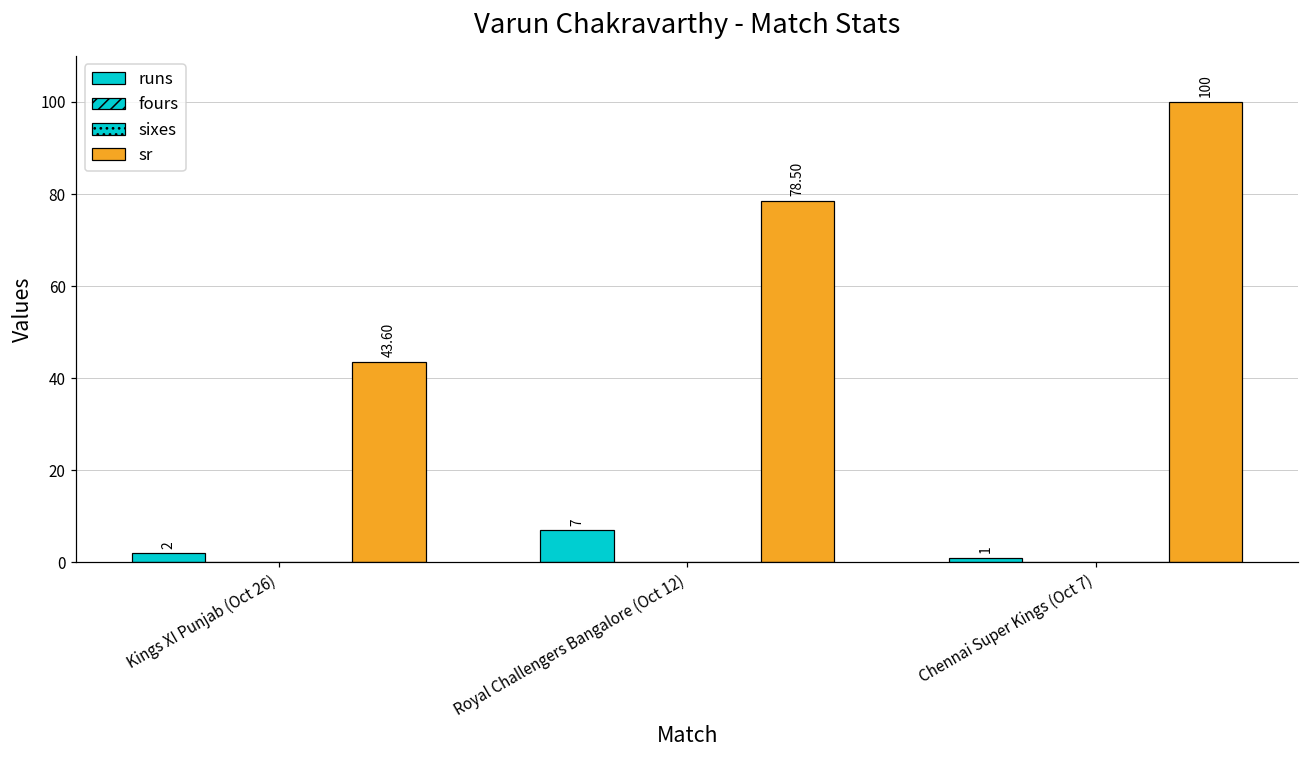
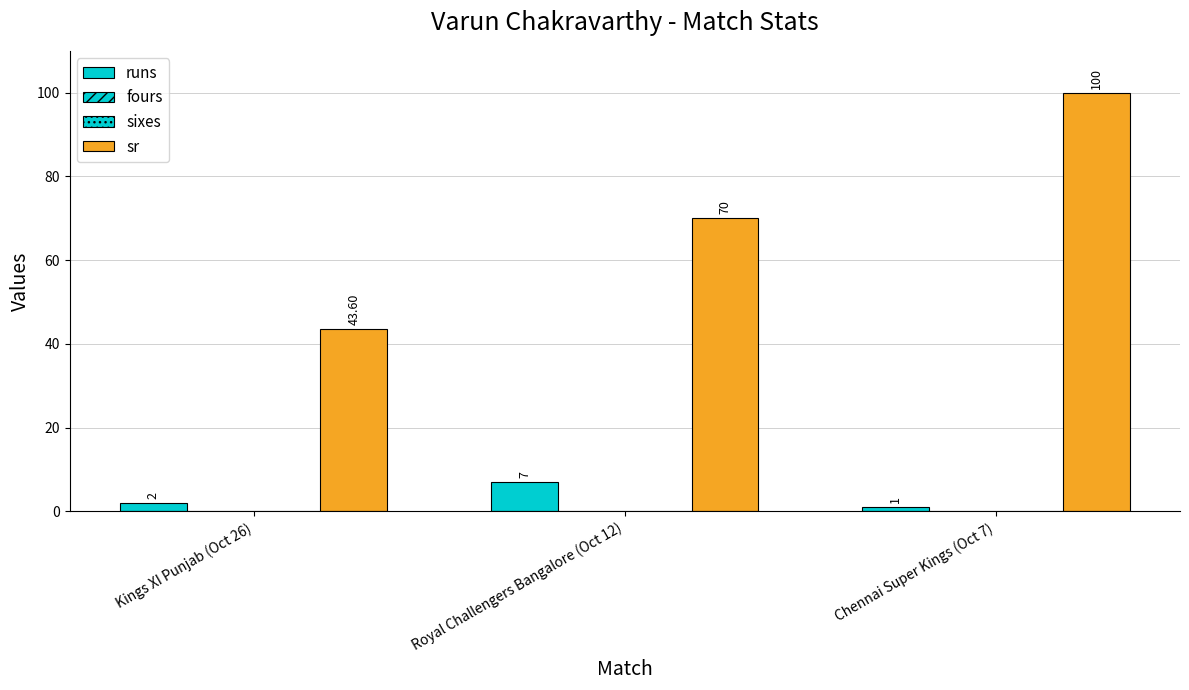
sr, Royal Challengers Bangalore (Oct 12): 78.50 -> 70
